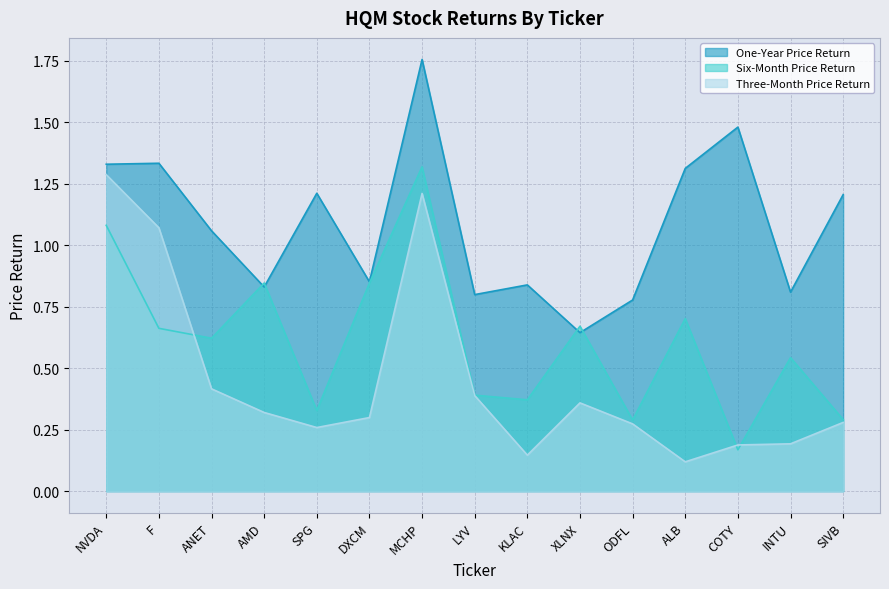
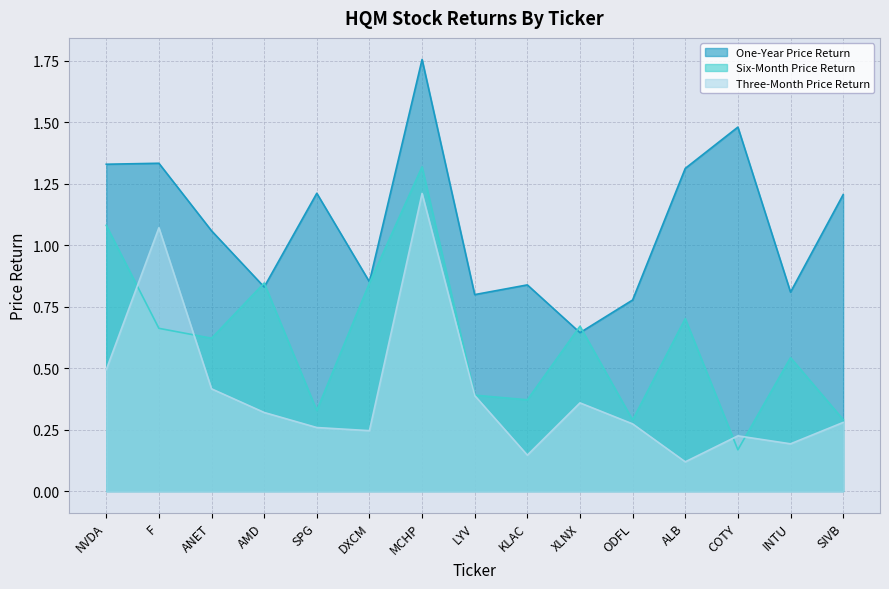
Three-Month Price Return, NVDA: 1.29 -> 0.49
Three-Month Price Return, DXCM: 0.30 -> 0.25
Three-Month Price Return, COTY: 0.19 -> 0.22
